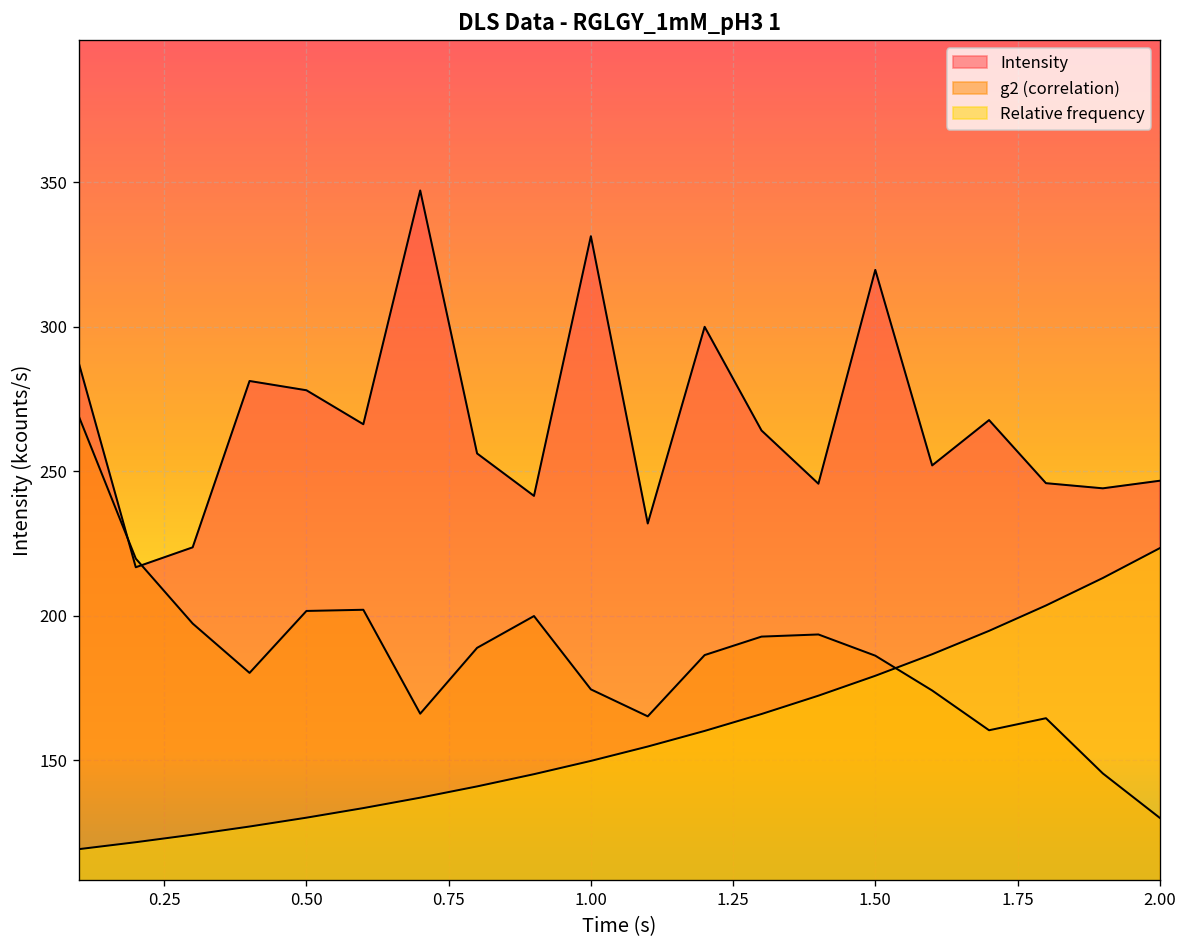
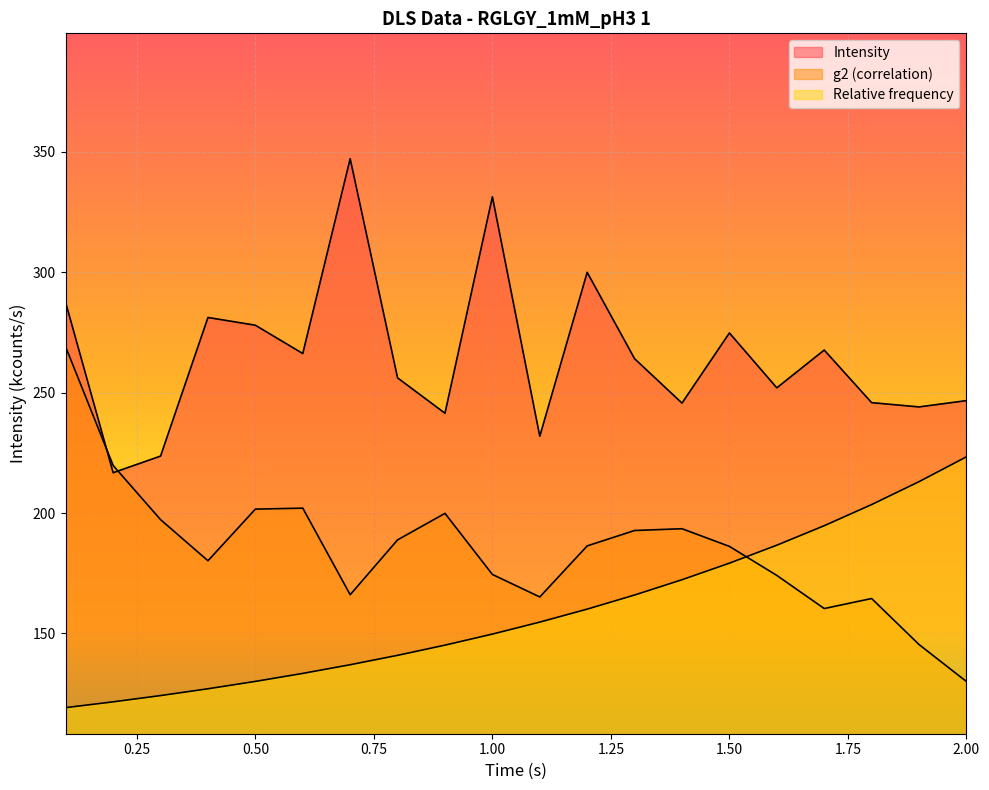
Intensity, 1.50: 320 -> 275
